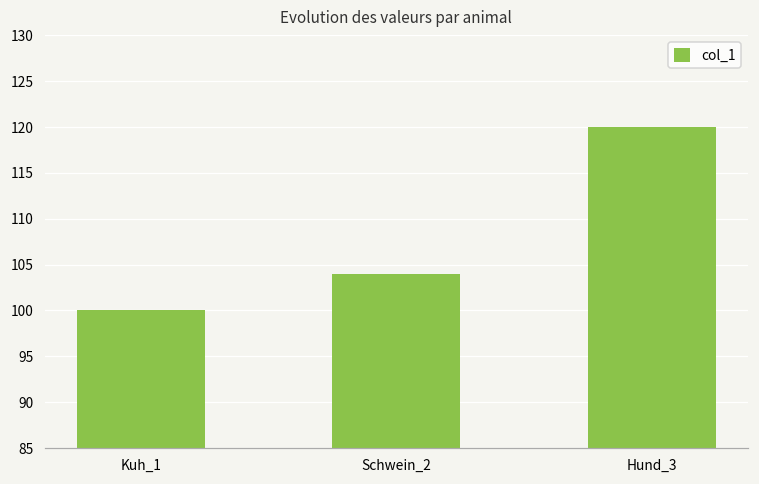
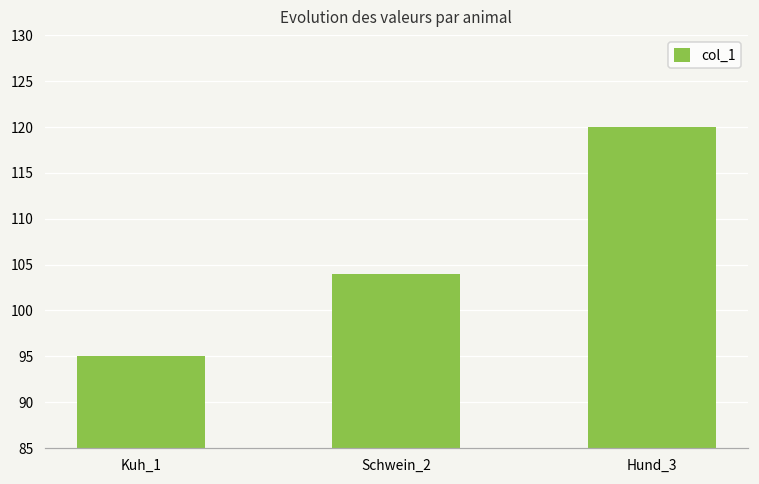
Kuh_1: 100 -> 95
